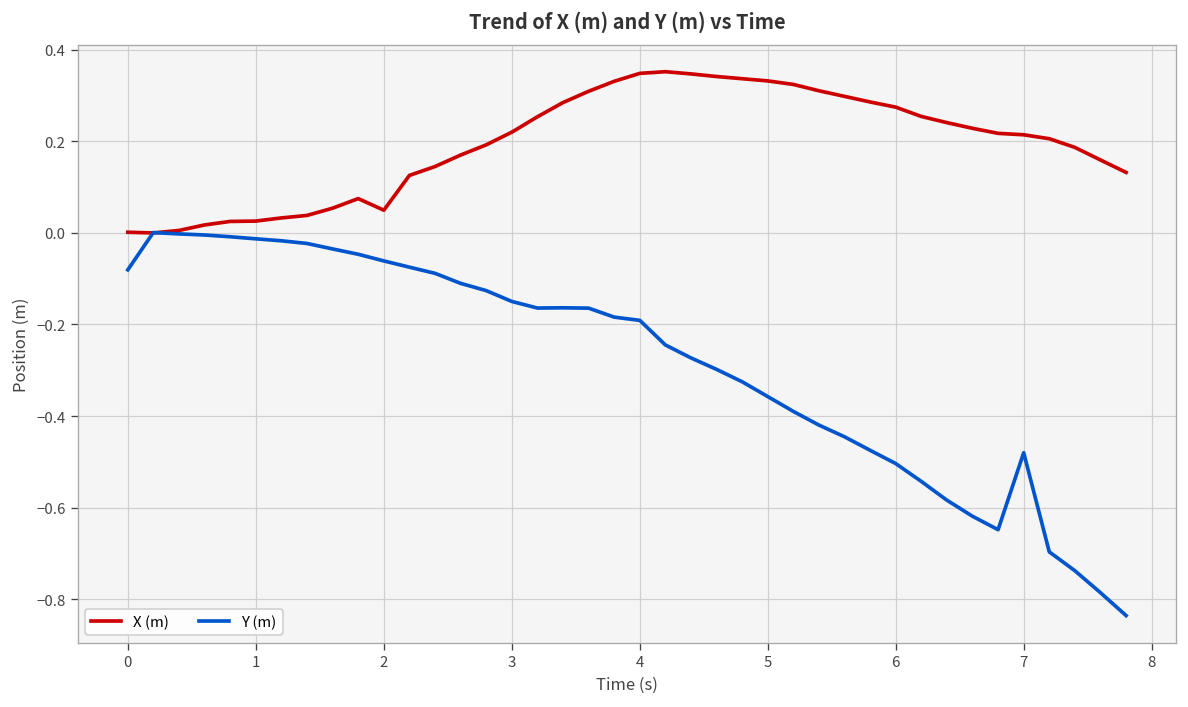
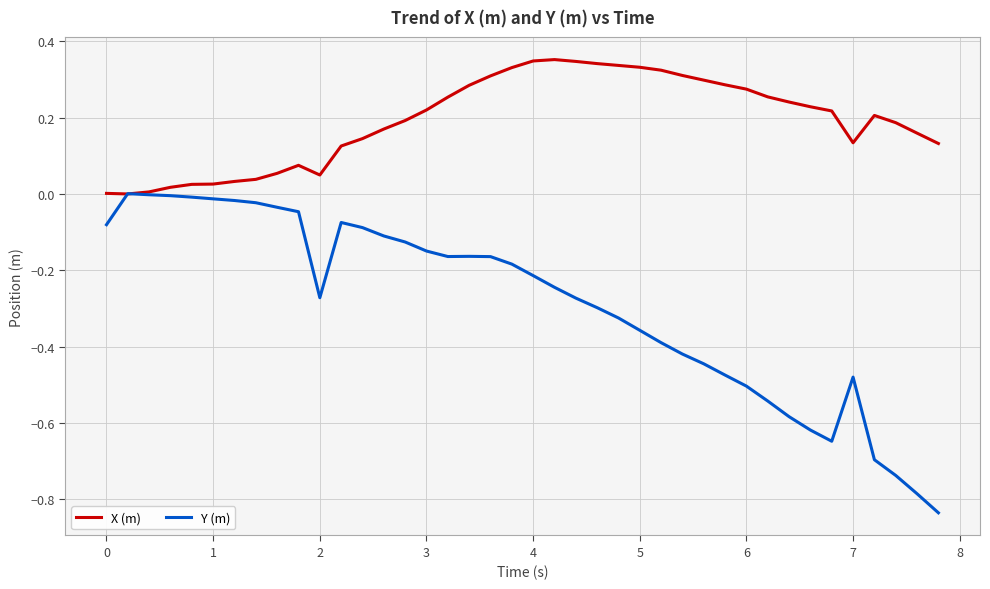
Y (m), 2: -0.06 -> -0.27
Y (m), 4: -0.19 -> -0.21
X (m), 7: 0.21 -> 0.13
